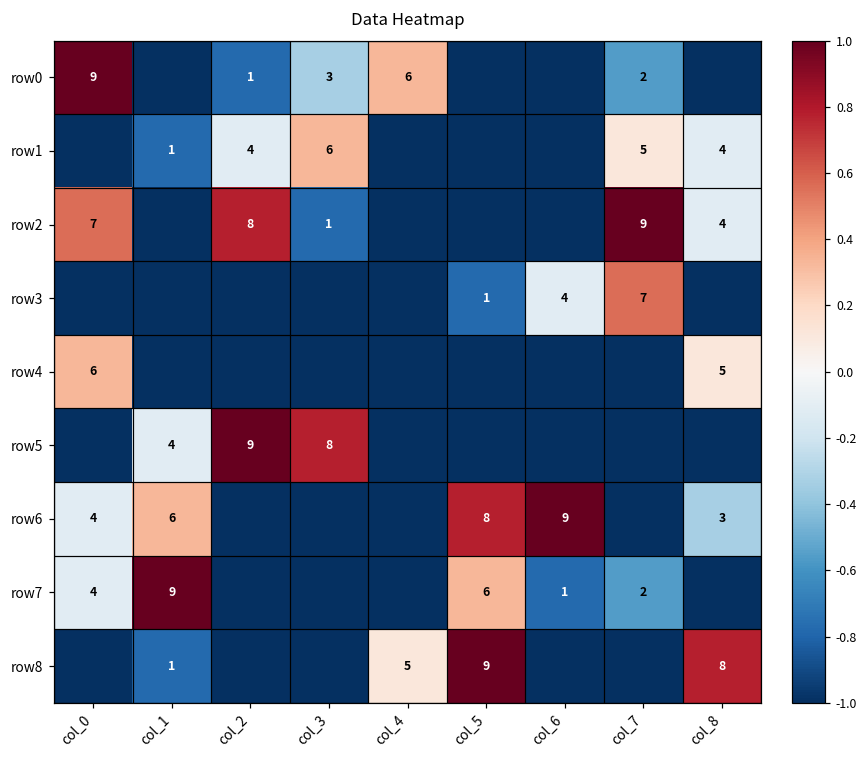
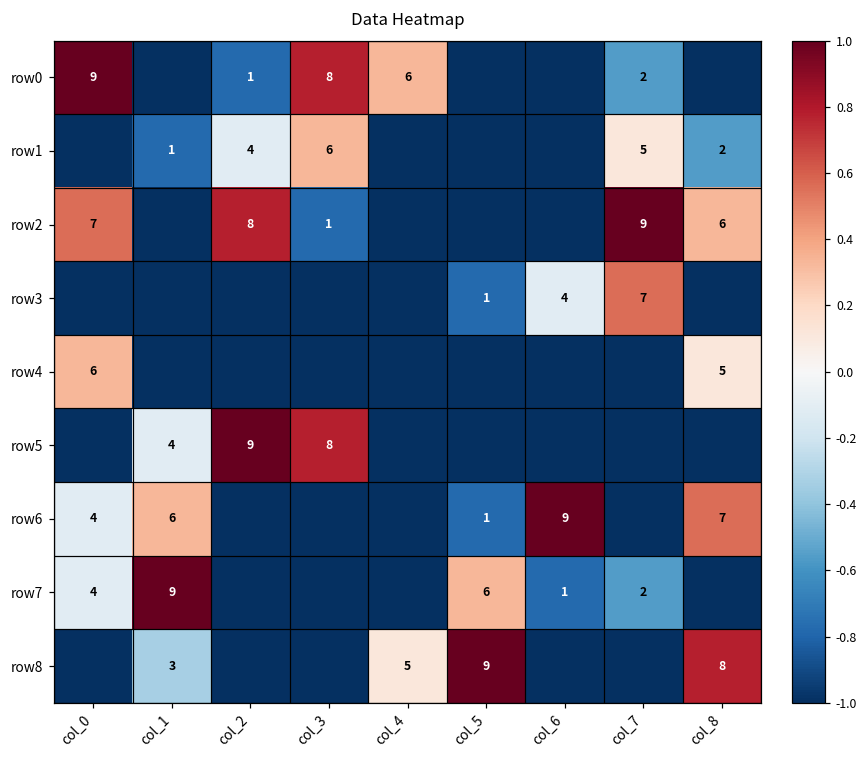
row0, col_3: 3 -> 8
row1, col_8: 4 -> 2
row2, col_8: 4 -> 6
row6, col_5: 8 -> 1
row6, col_8: 3 -> 7
row8, col_1: 1 -> 3
